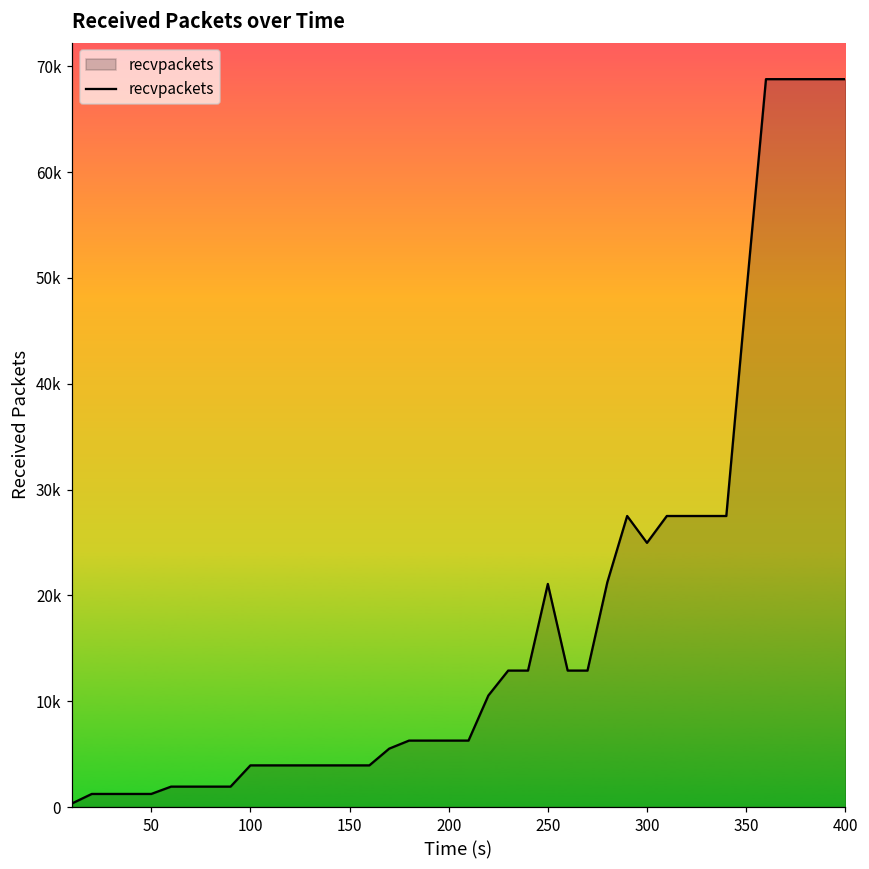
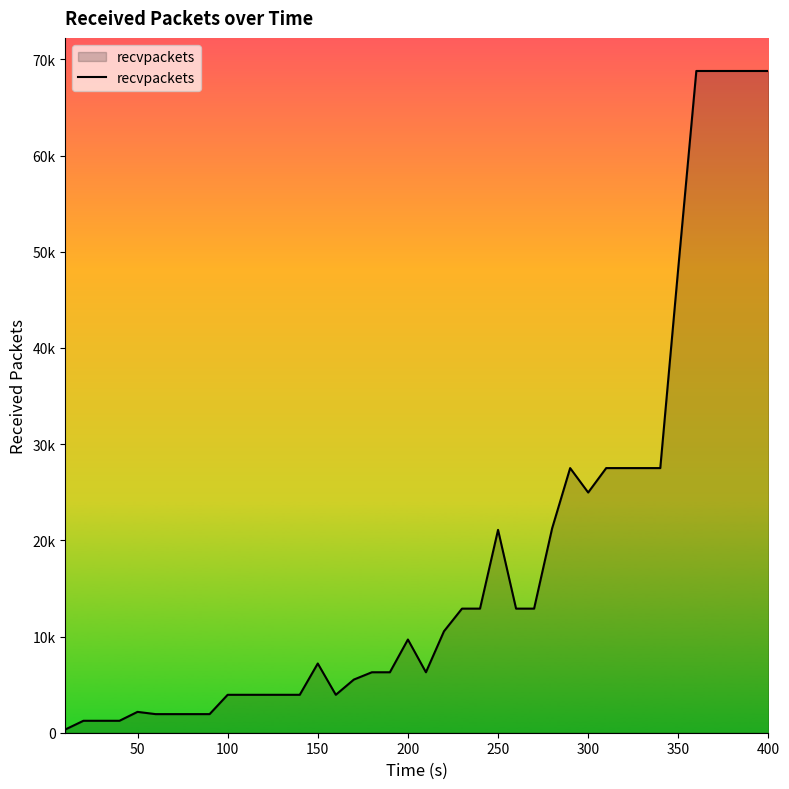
50: 1000 -> 2000
150: 4000 -> 7000
200: 6000 -> 10000
